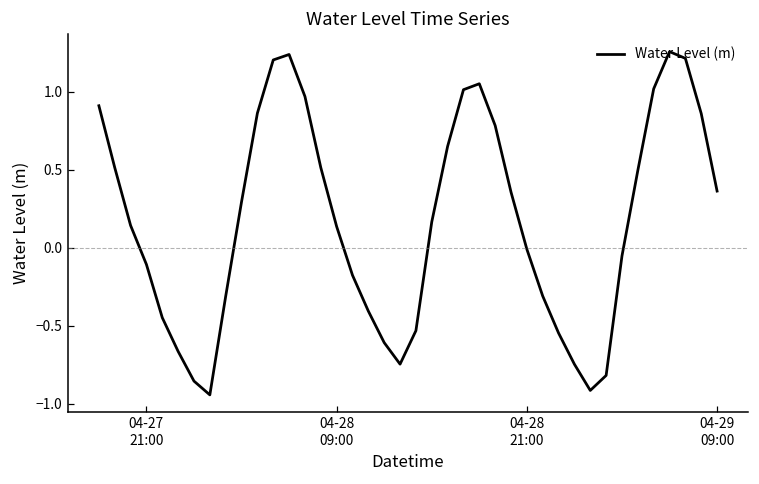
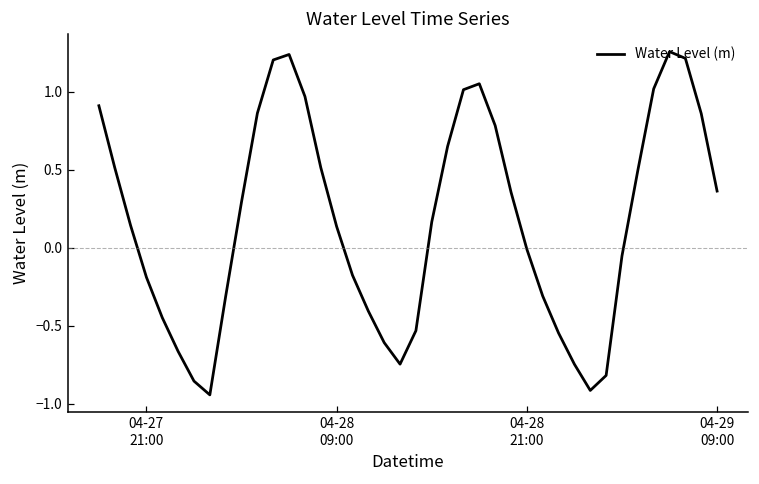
04-27 21:00: -0.11 -> -0.19
